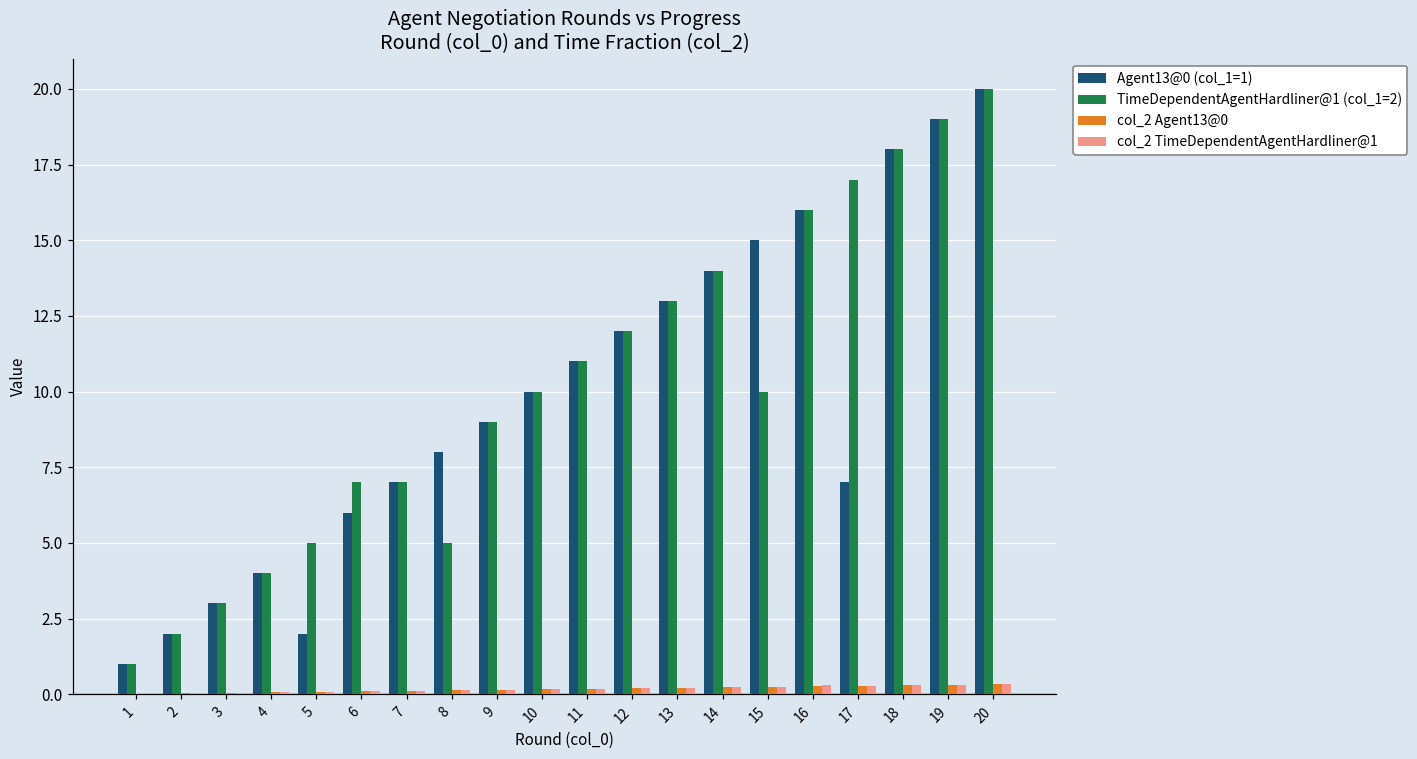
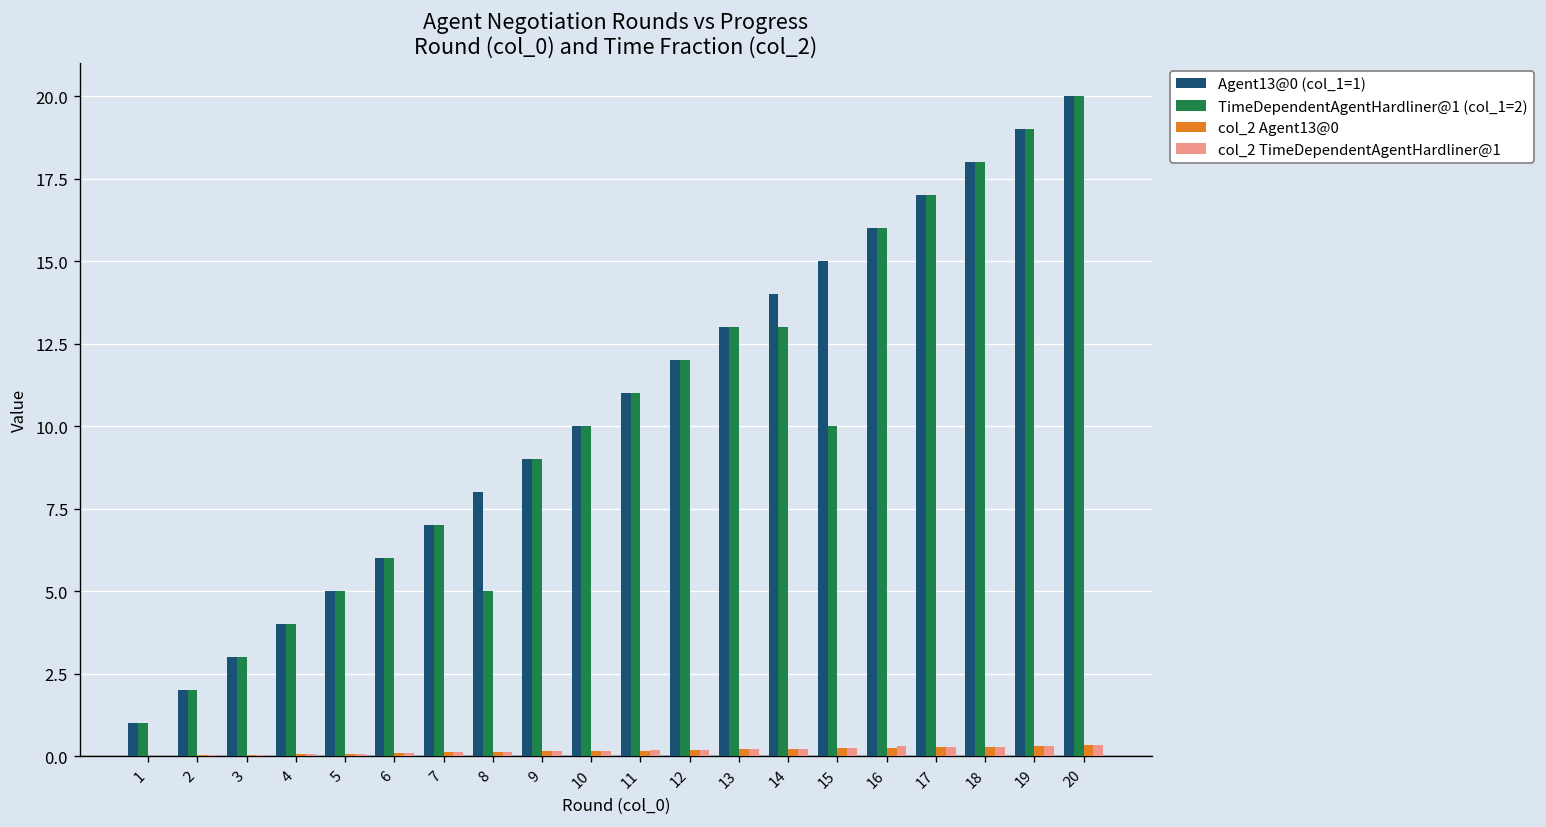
Agent13@0 (col_1=1), 5: 2 -> 5
TimeDependentAgentHardliner@1 (col_1=2), 6: 7 -> 6
TimeDependentAgentHardliner@1 (col_1=2), 14: 14 -> 13
Agent13@0 (col_1=1), 17: 7 -> 17
